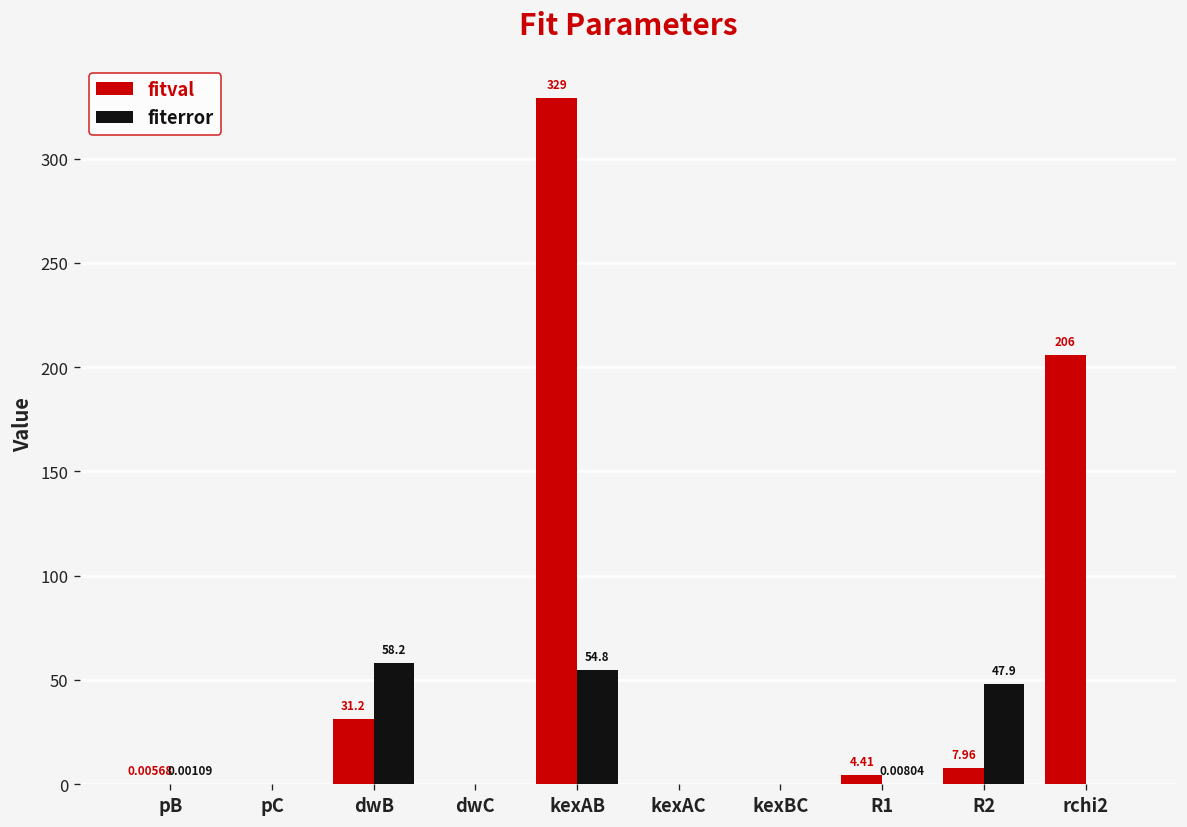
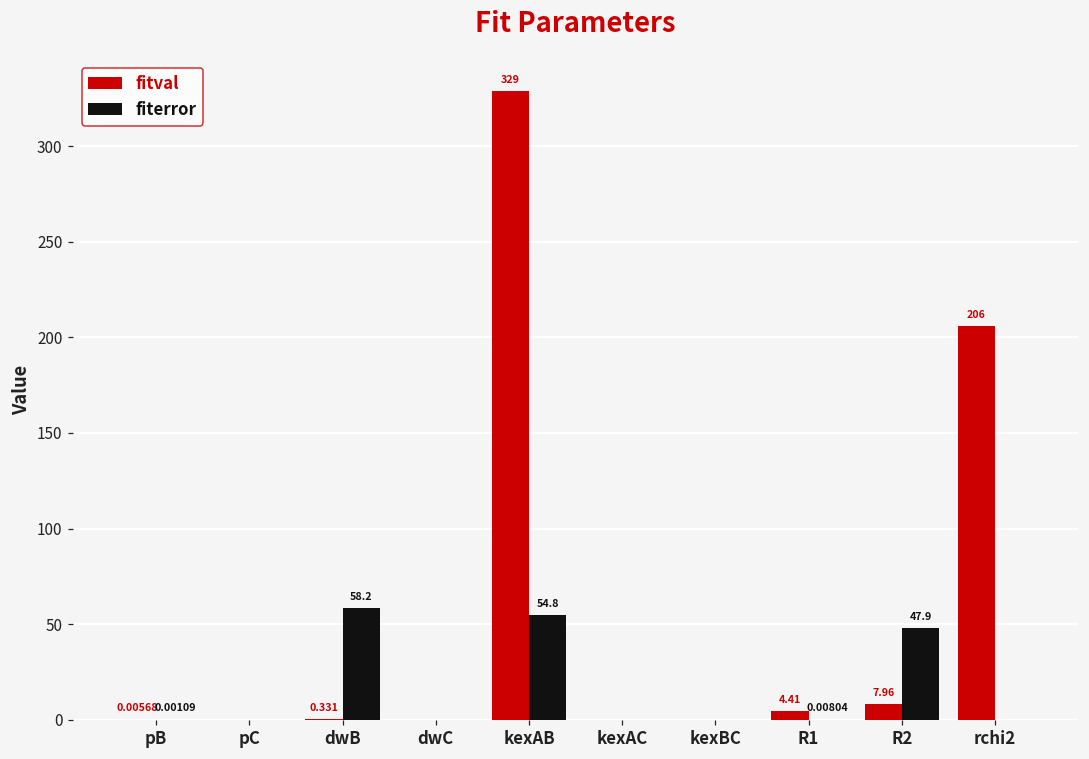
fitval, dwB: 31.2 -> 0.331
